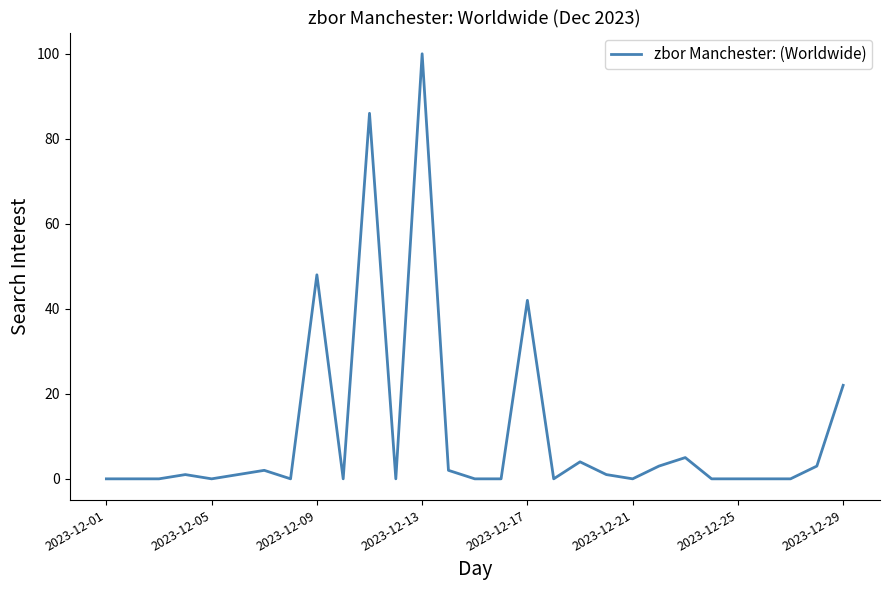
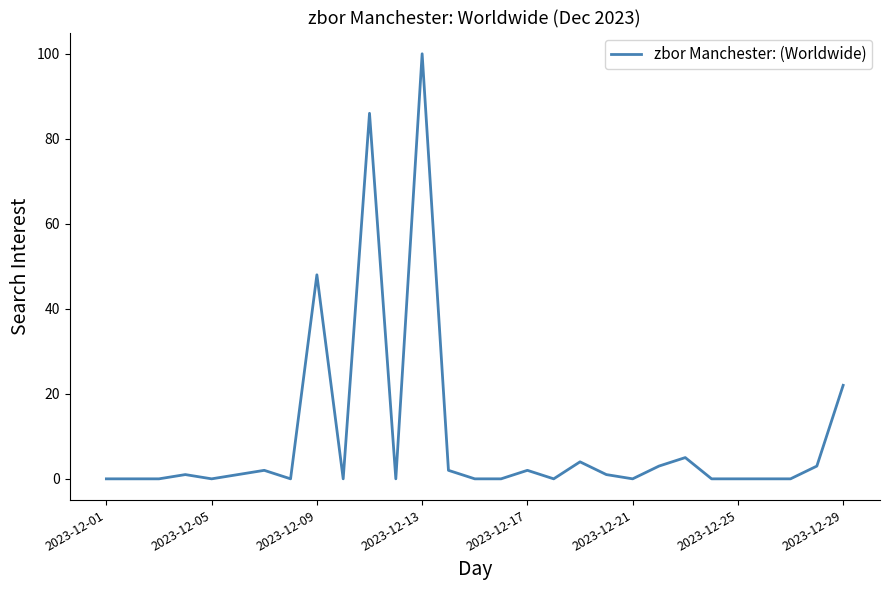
2023-12-17: 42 -> 2
